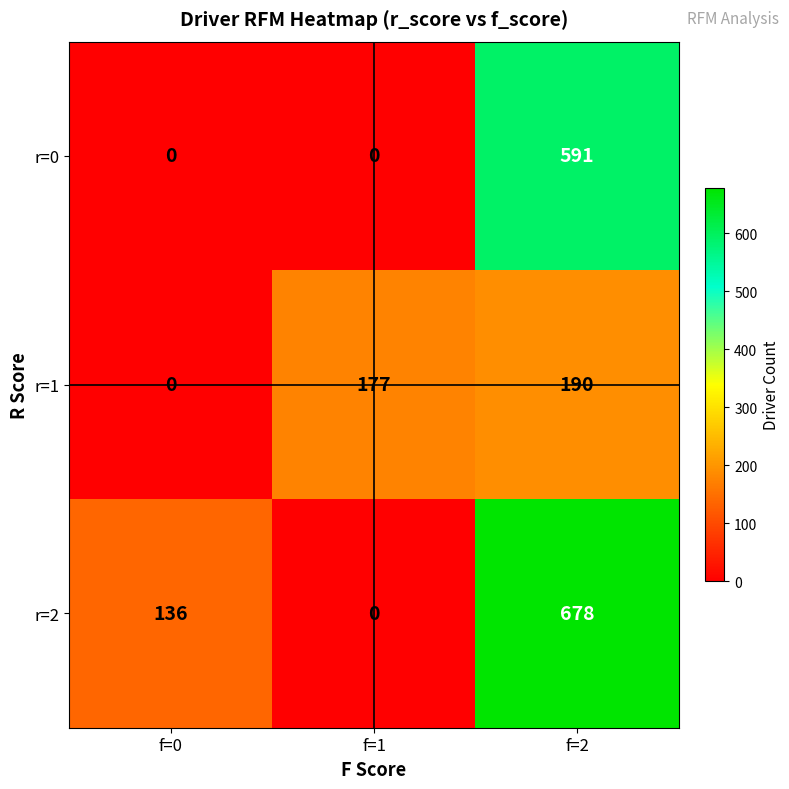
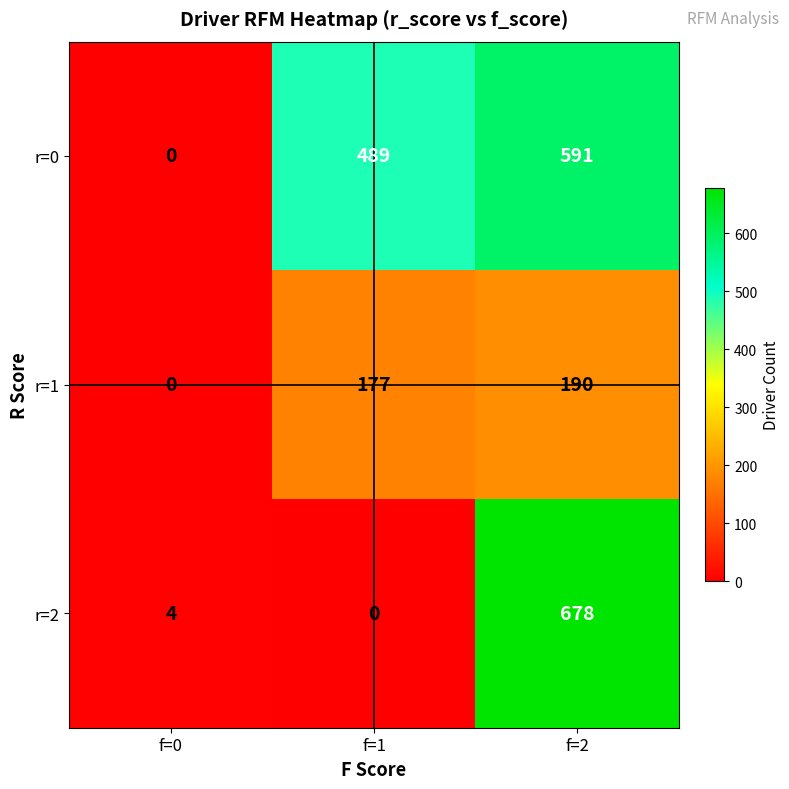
r=0, f=1: 0 -> 489
r=2, f=0: 136 -> 4
